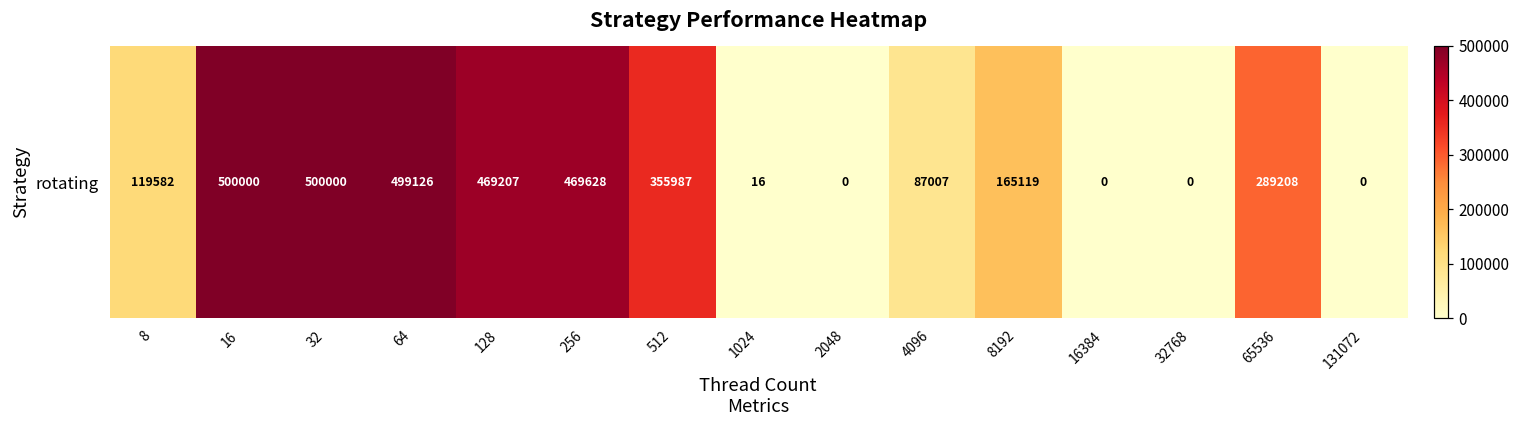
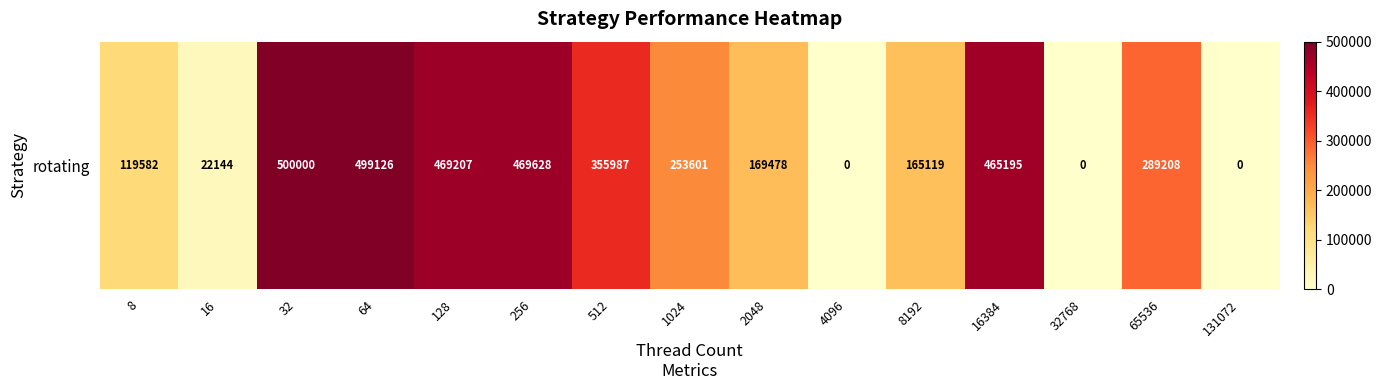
rotating, 16: 500000 -> 22144
rotating, 1024: 16 -> 253601
rotating, 2048: 0 -> 169478
rotating, 4096: 87007 -> 0
rotating, 16384: 0 -> 465195
